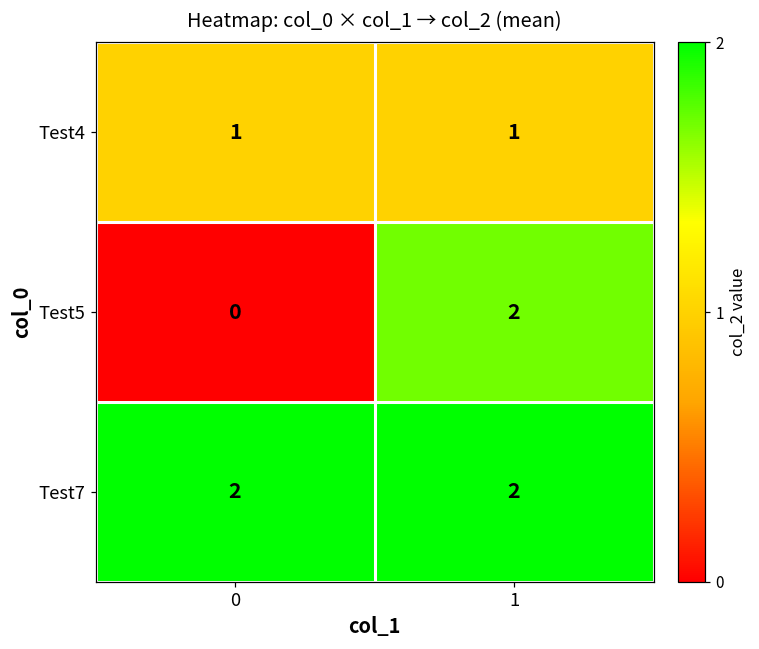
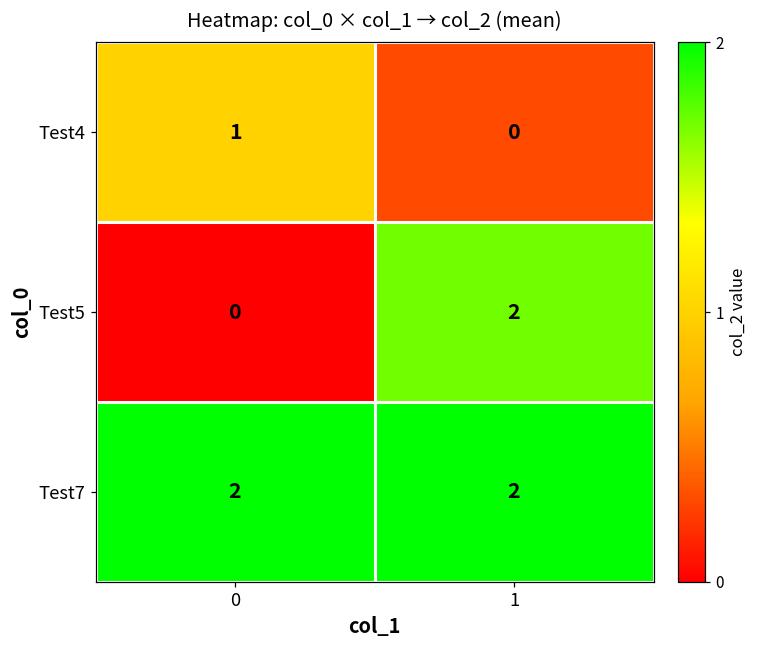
Test4, 1: 1 -> 0
